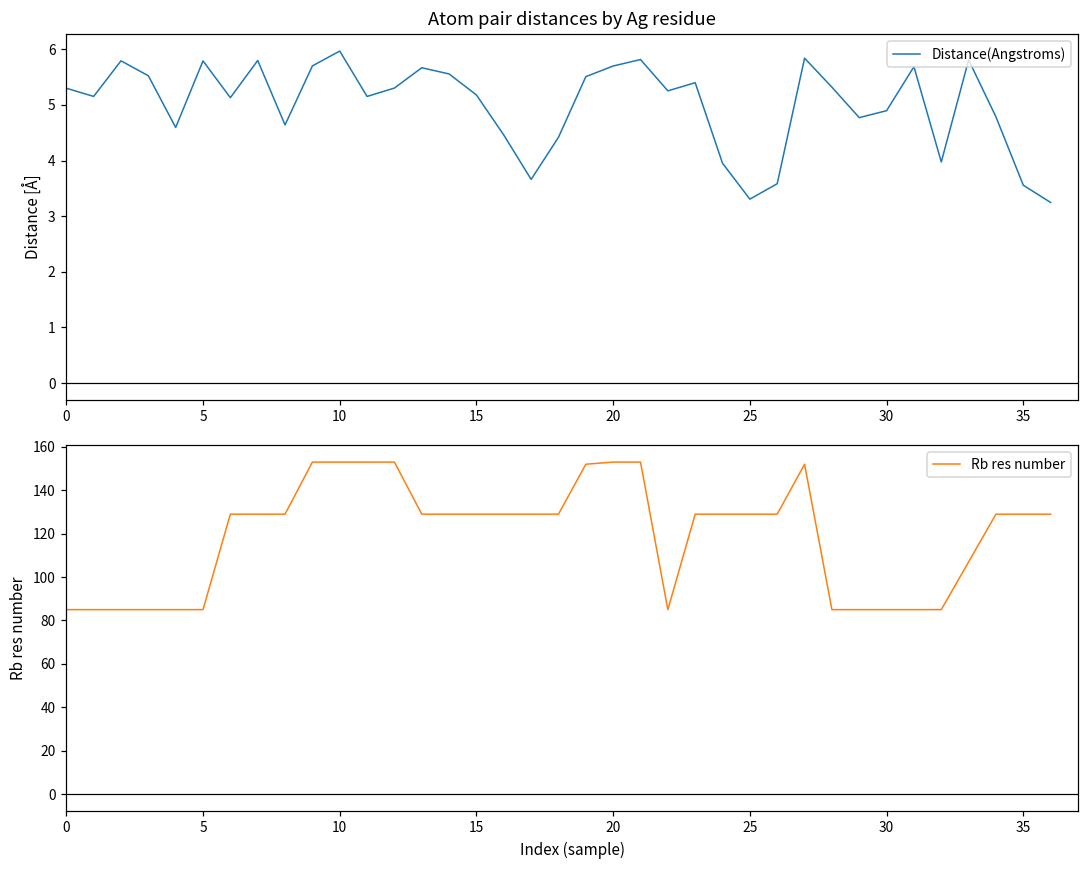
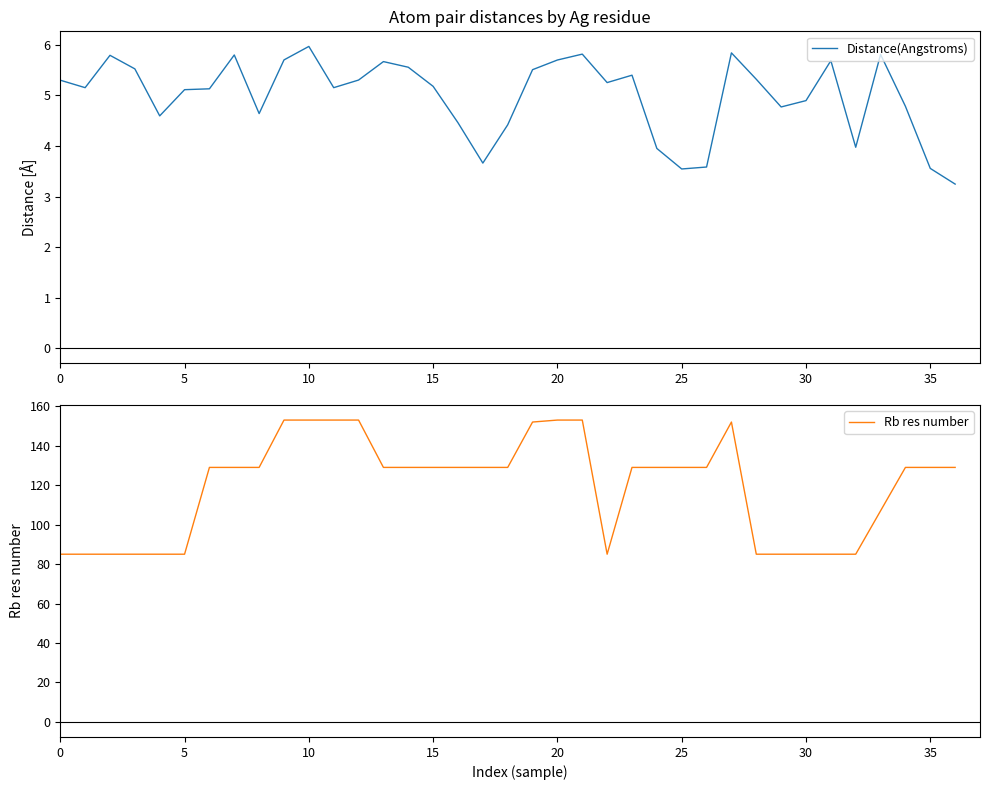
Atom pair distances by Ag residue, 5: 5.8 -> 5.1
Atom pair distances by Ag residue, 25: 3.3 -> 3.5
